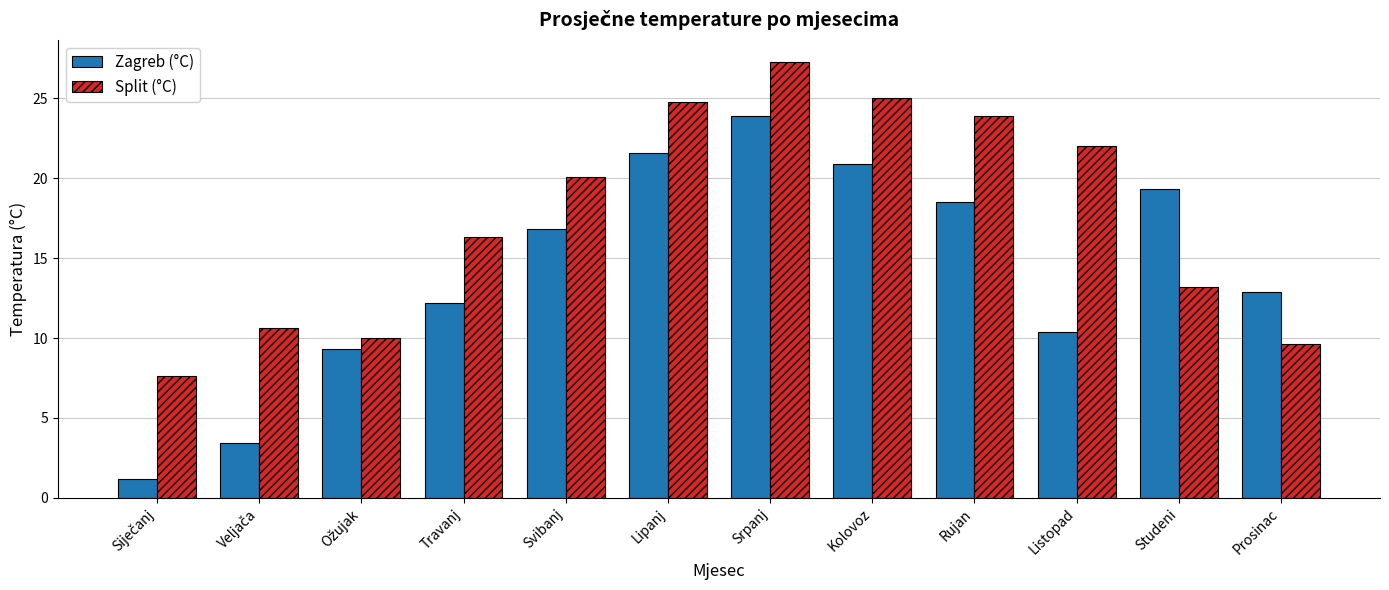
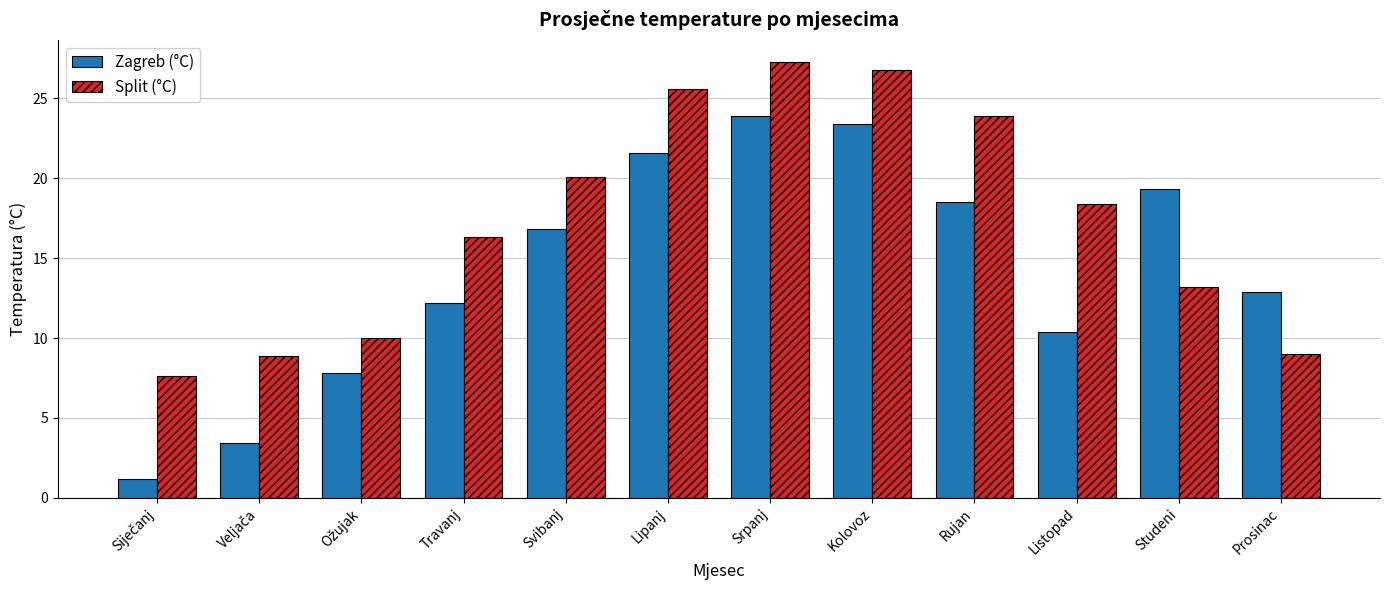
Split (°C), Veljača: 10.6 -> 8.9
Zagreb (°C), Ožujak: 9.3 -> 7.8
Split (°C), Lipanj: 24.8 -> 25.6
Zagreb (°C), Kolovoz: 20.9 -> 23.4
Split (°C), Kolovoz: 25.0 -> 26.8
Split (°C), Listopad: 22.0 -> 18.4
Split (°C), Prosinac: 9.6 -> 9.0
